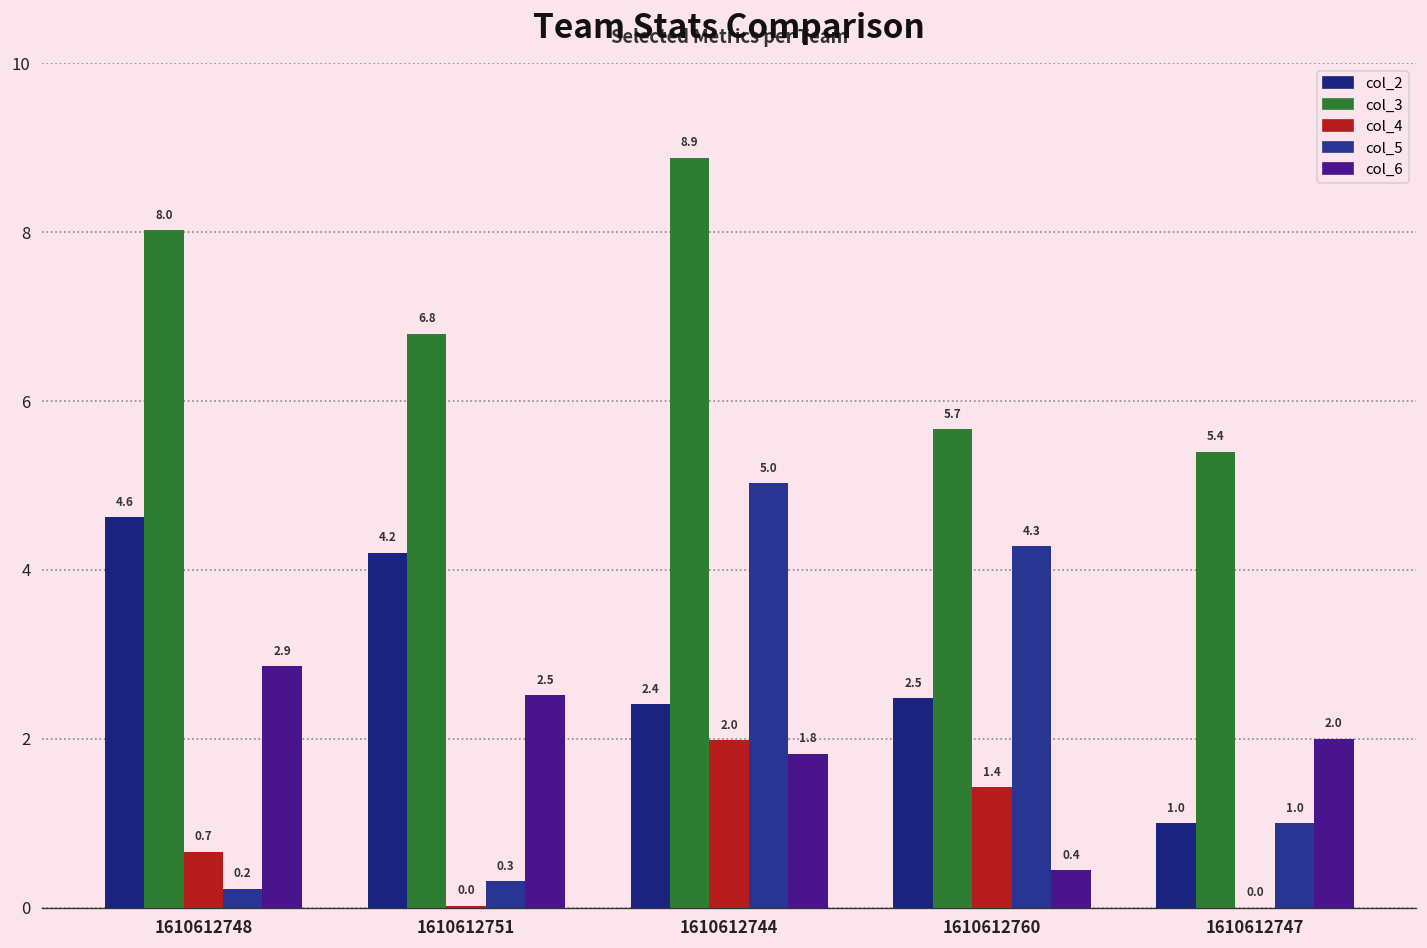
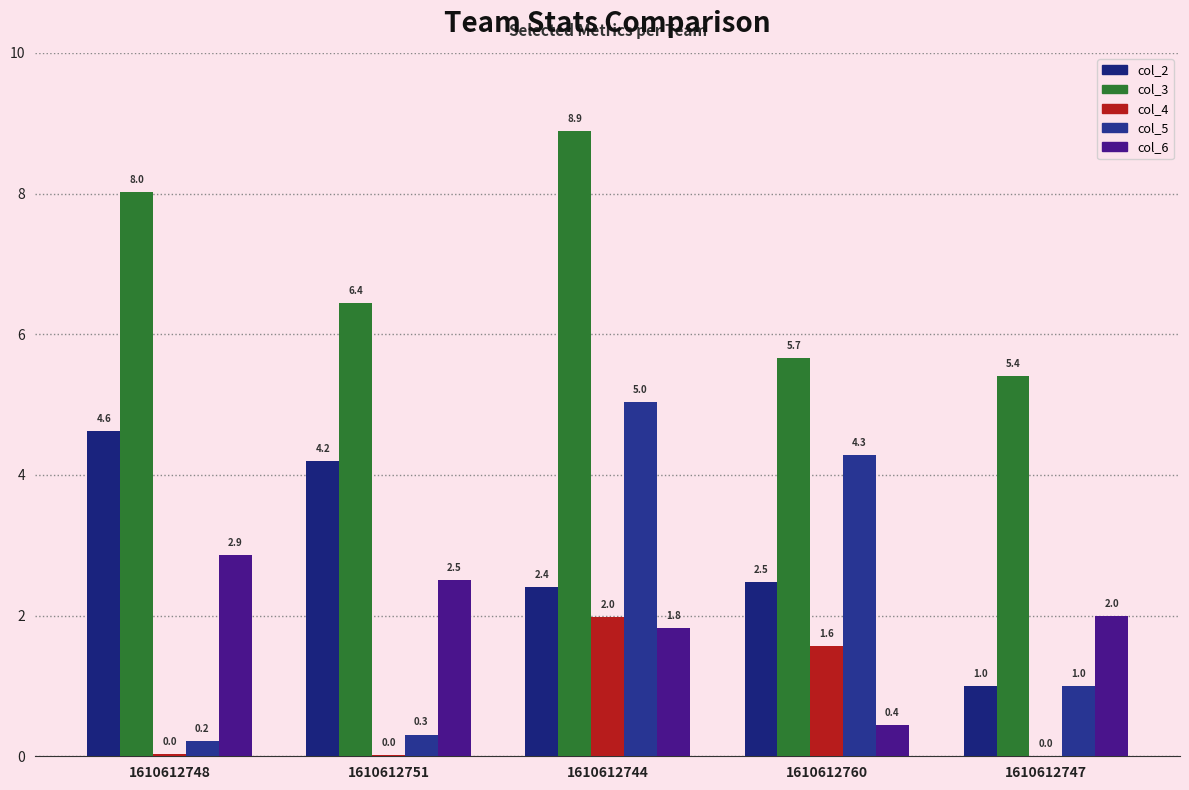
col_4, 1610612748: 0.7 -> 0.0
col_3, 1610612751: 6.8 -> 6.4
col_4, 1610612760: 1.4 -> 1.6
